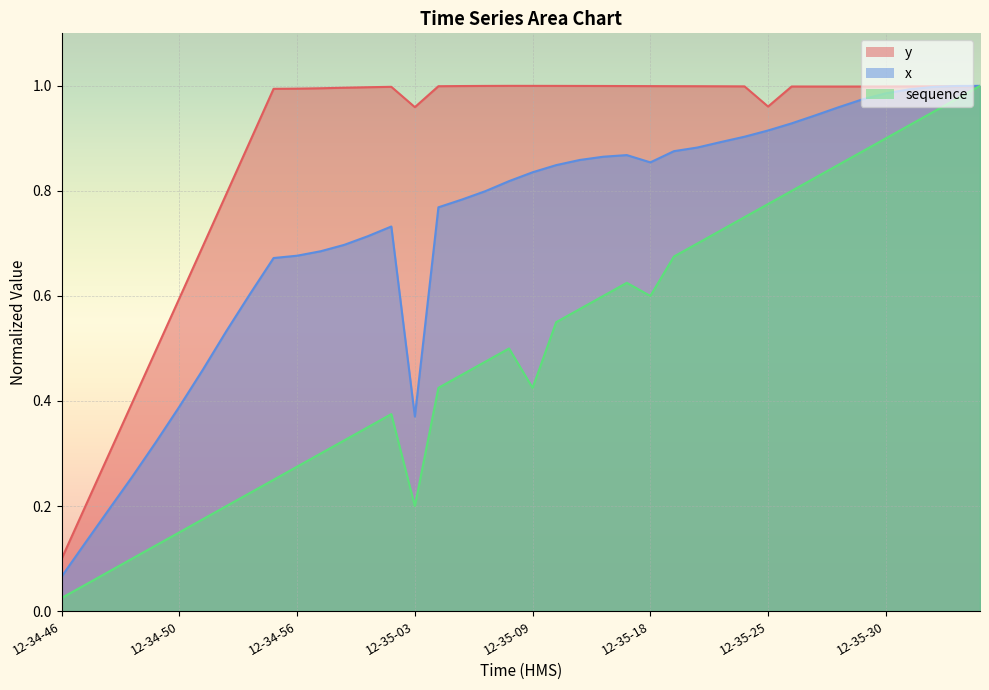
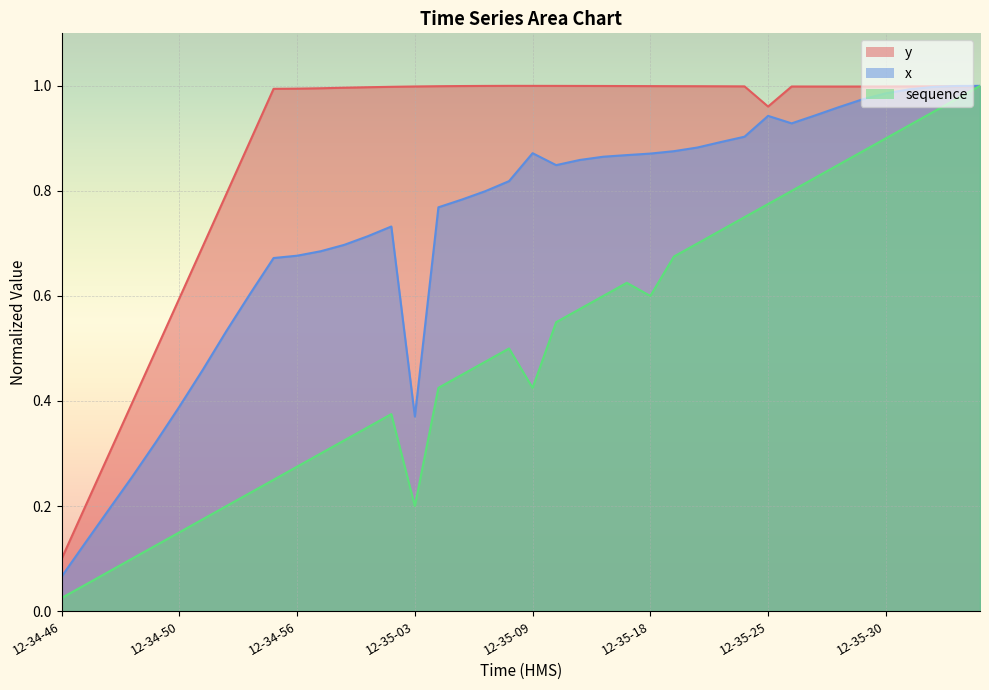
y, 12-35-03: 0.96 -> 1.00
x, 12-35-09: 0.84 -> 0.87
x, 12-35-18: 0.85 -> 0.87
x, 12-35-25: 0.92 -> 0.94
